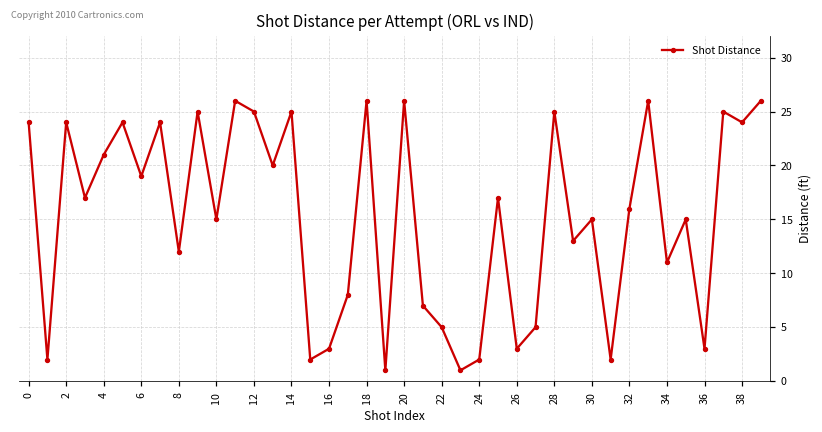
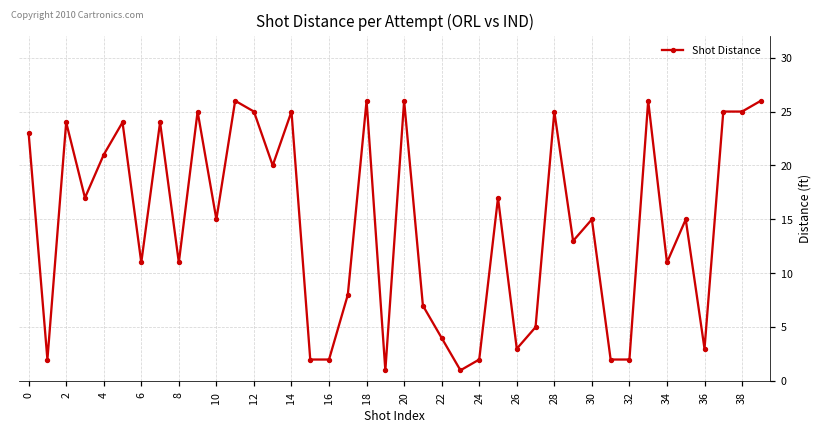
0: 24 -> 23
6: 19 -> 11
8: 12 -> 11
16: 3 -> 2
22: 5 -> 4
32: 16 -> 2
38: 24 -> 25
